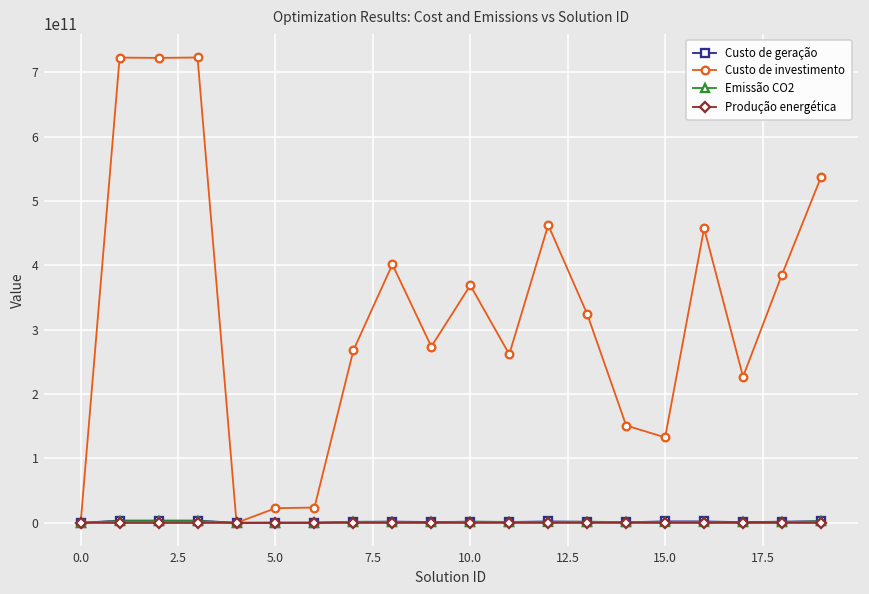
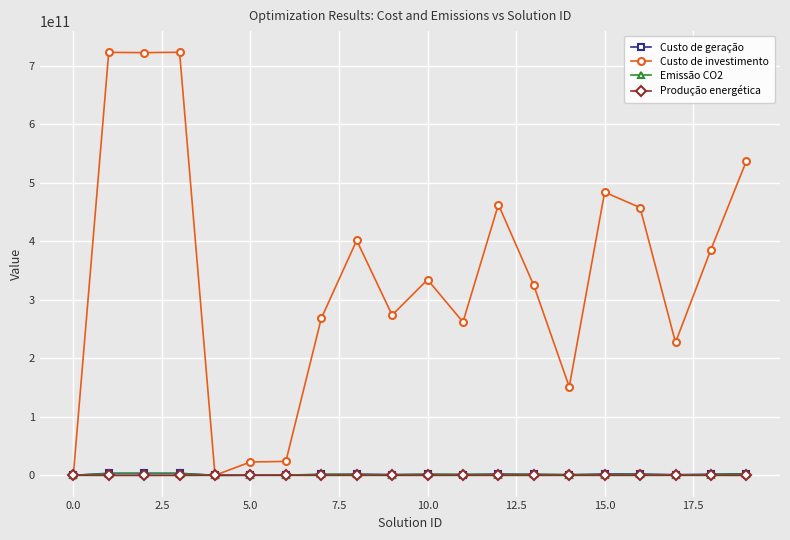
Custo de investimento, 10.0: 370000000000 -> 330000000000
Custo de investimento, 15.0: 130000000000 -> 480000000000
